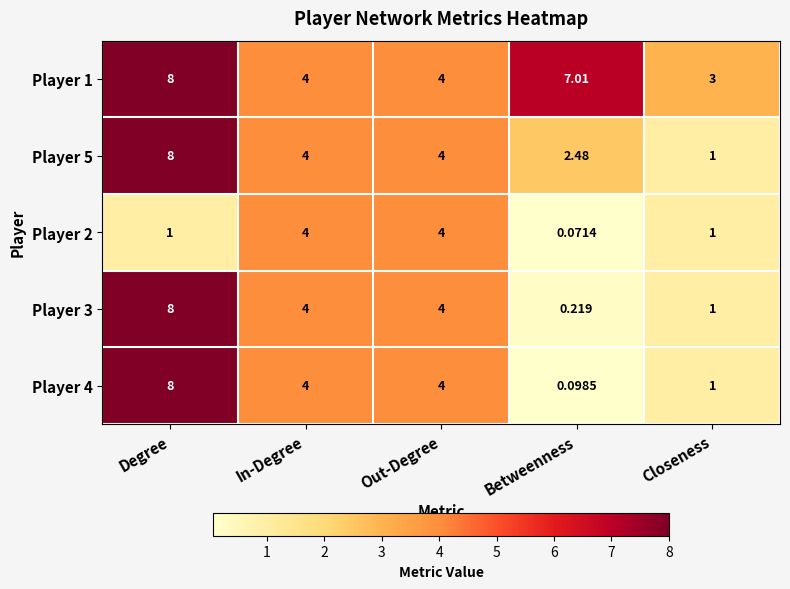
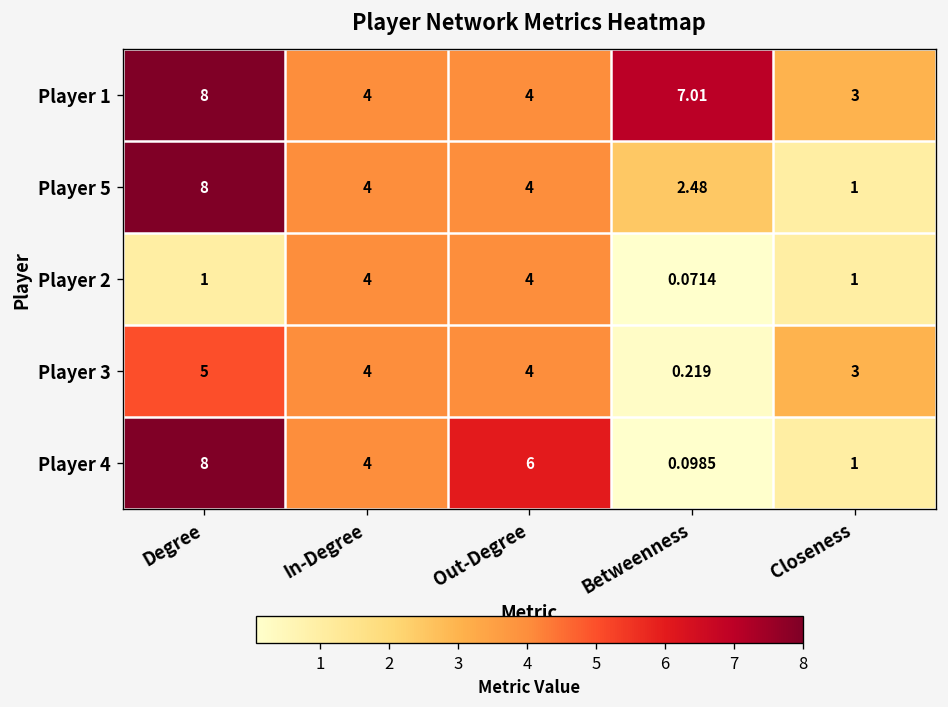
Player 3, Degree: 8 -> 5
Player 3, Closeness: 1 -> 3
Player 4, Out-Degree: 4 -> 6
